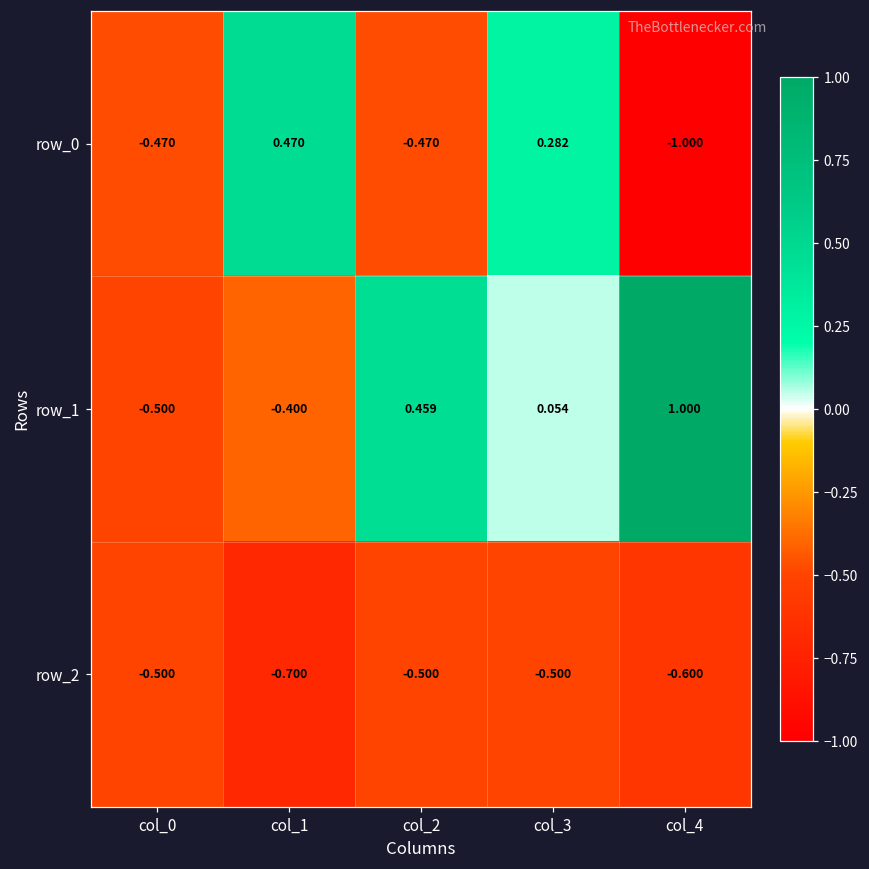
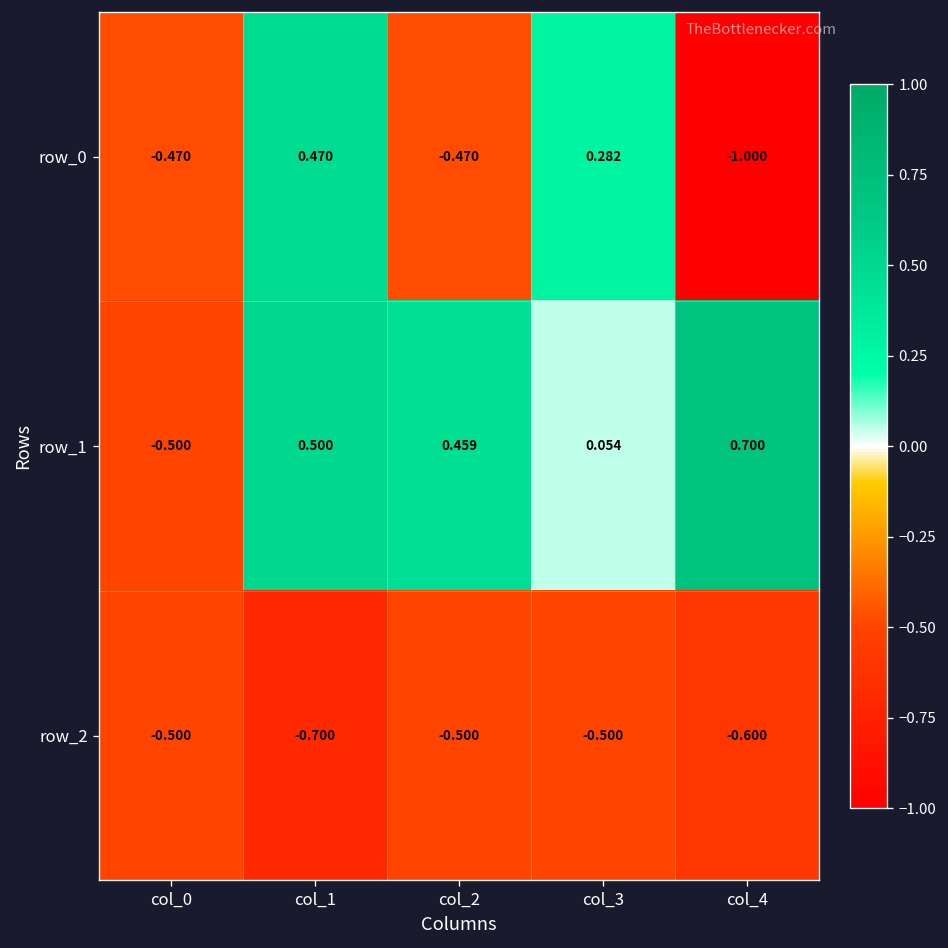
row_1, col_1: -0.400 -> 0.500
row_1, col_4: 1.000 -> 0.700
